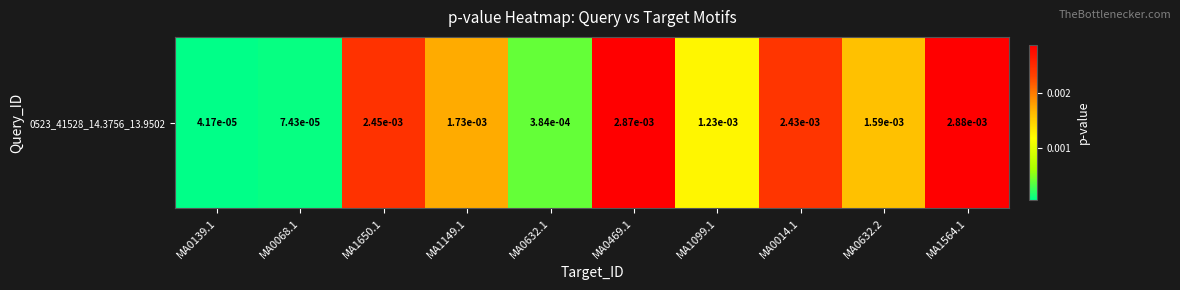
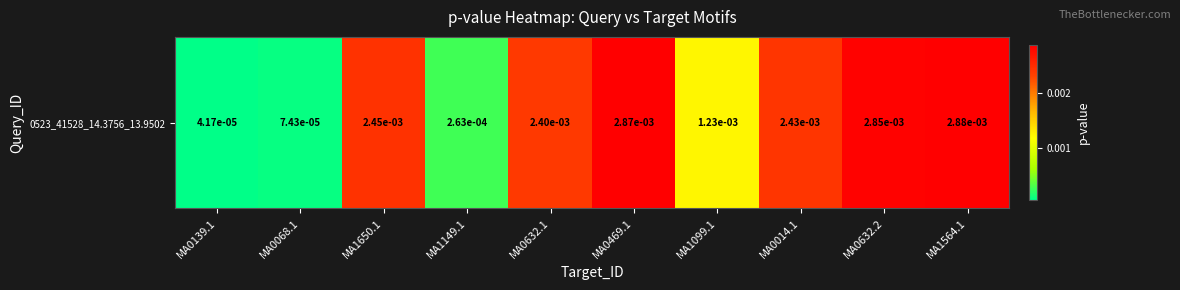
0523_41528_14.3756_13.9502, MA1149.1: 1.73e-03 -> 2.63e-04
0523_41528_14.3756_13.9502, MA0632.1: 3.84e-04 -> 2.40e-03
0523_41528_14.3756_13.9502, MA0632.2: 1.59e-03 -> 2.85e-03
